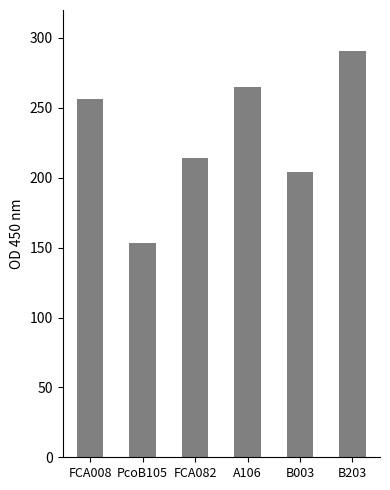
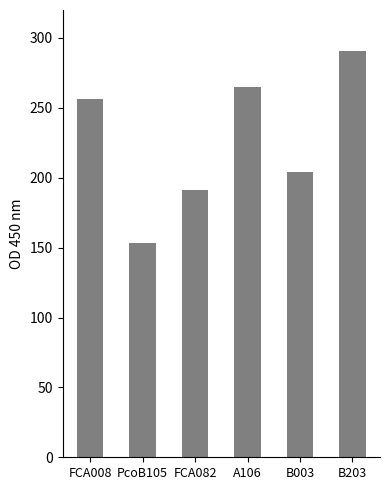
FCA082: 214 -> 191
